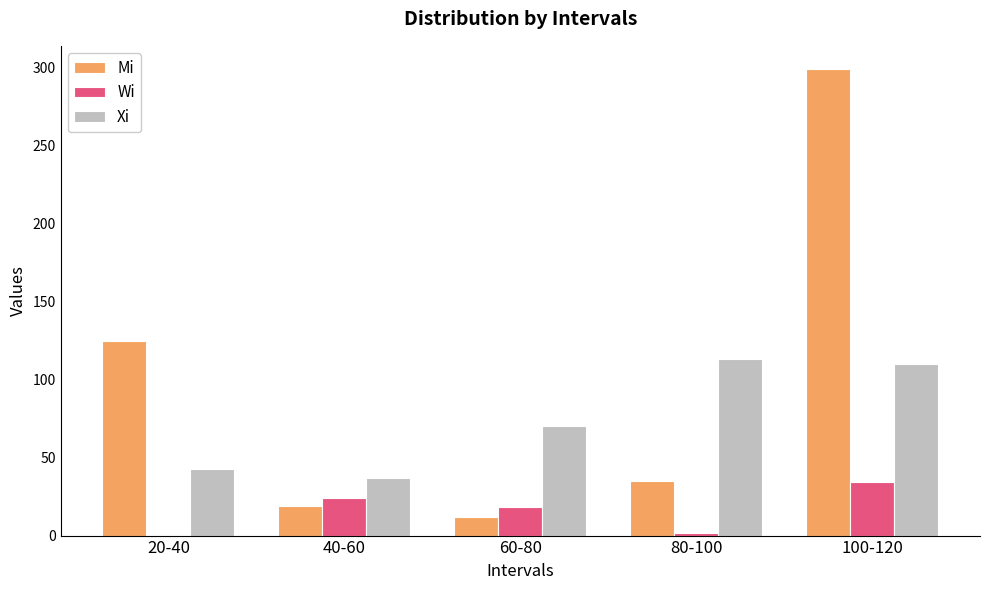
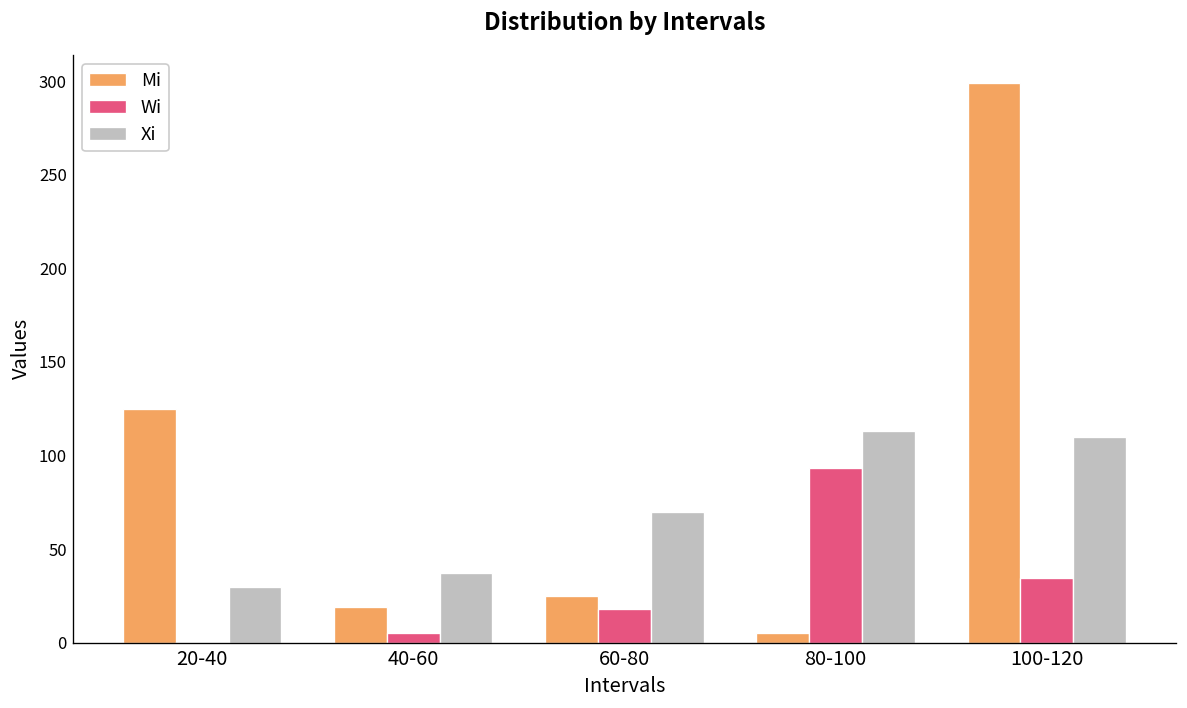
Xi, 20-40: 43 -> 30
Wi, 40-60: 24 -> 5
Mi, 60-80: 12 -> 25
Mi, 80-100: 35 -> 5
Wi, 80-100: 1 -> 93
